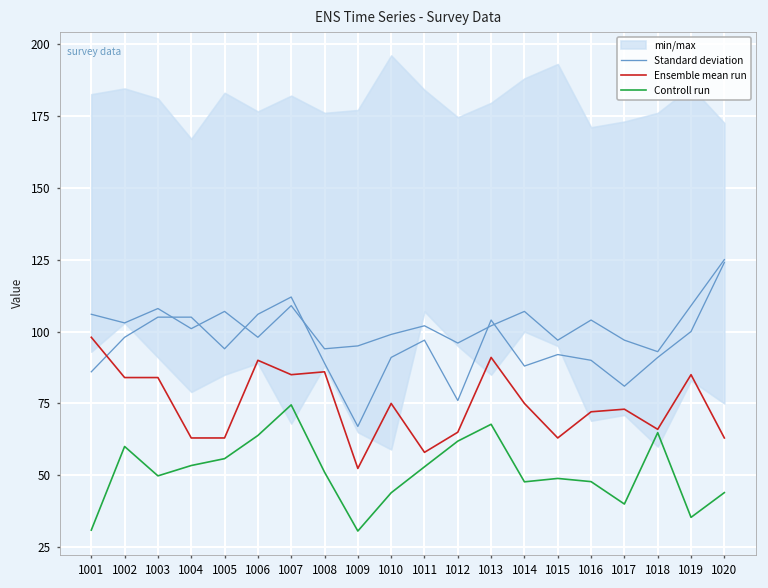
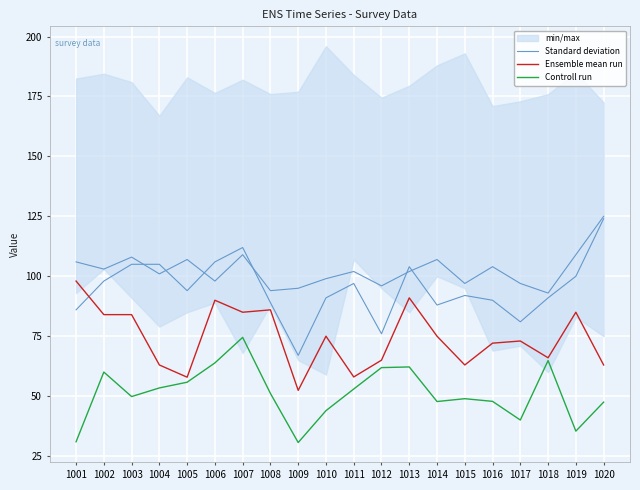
Ensemble mean run, 1005: 63 -> 58
Controll run, 1013: 68 -> 62
Controll run, 1020: 44 -> 48
